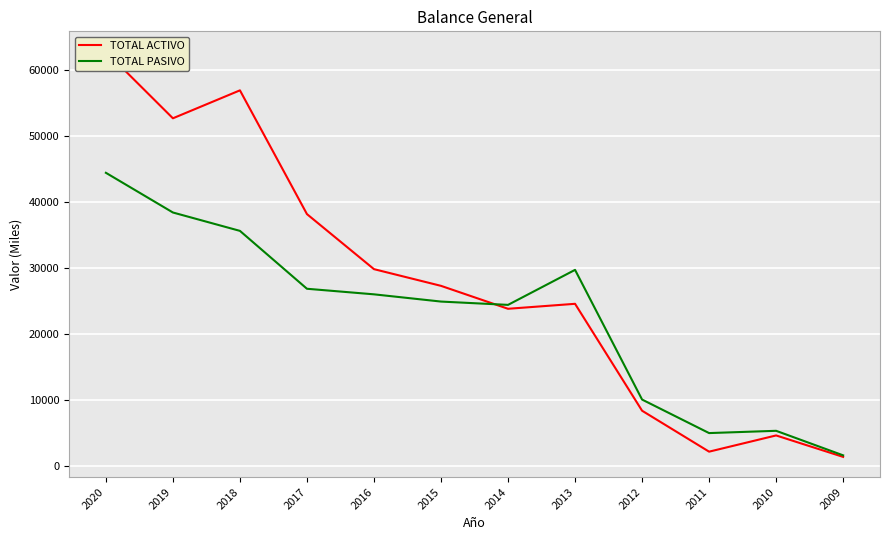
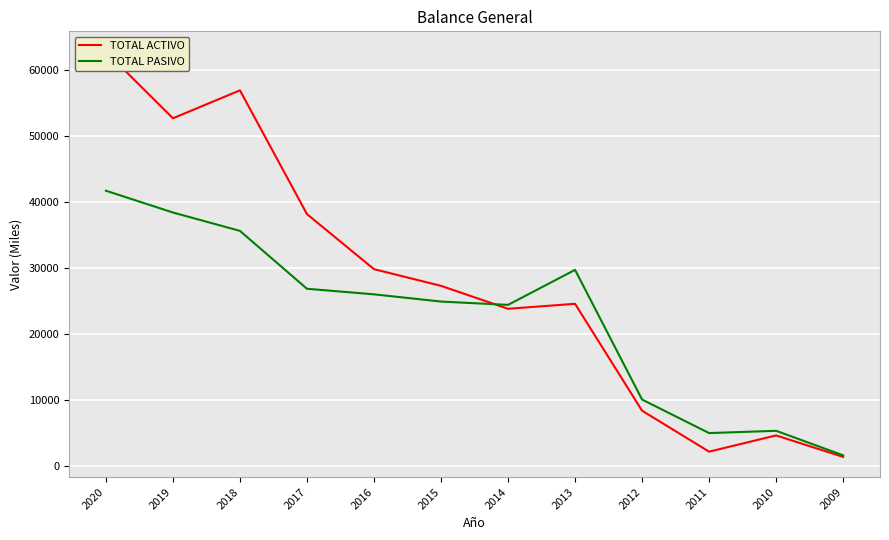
TOTAL PASIVO, 2020: 44000 -> 42000
